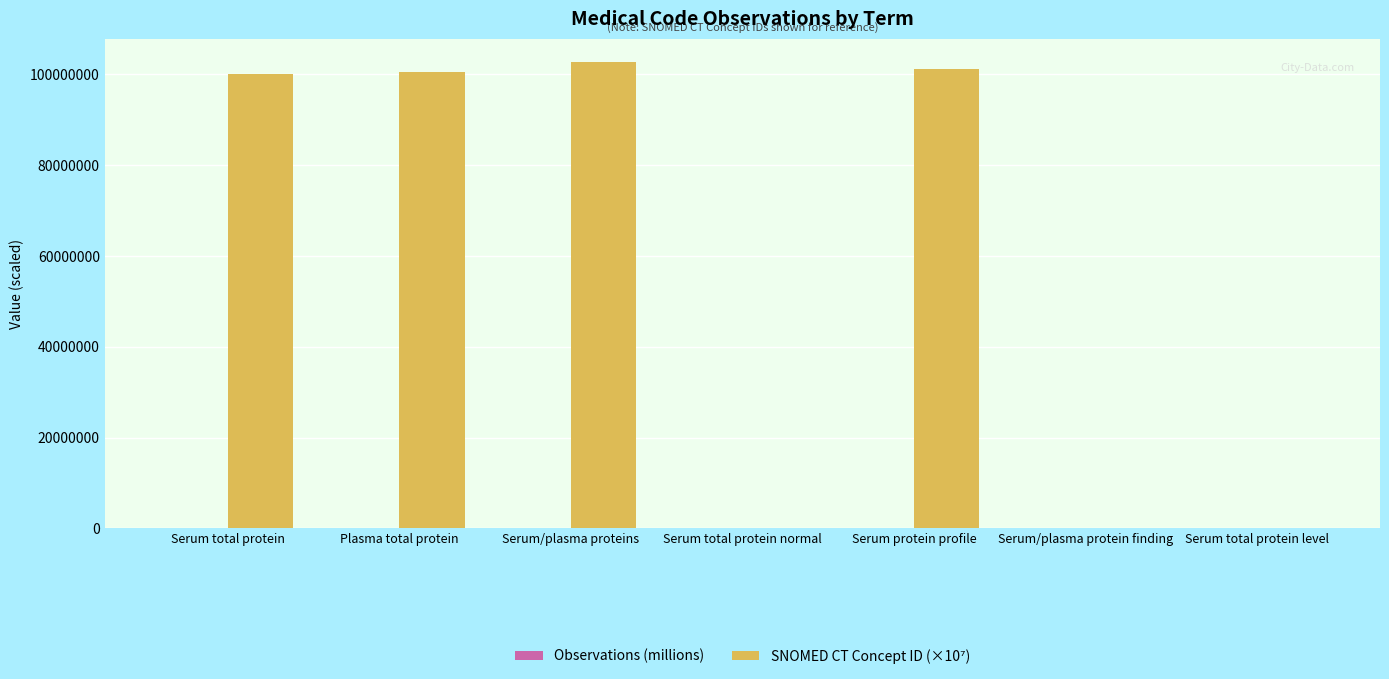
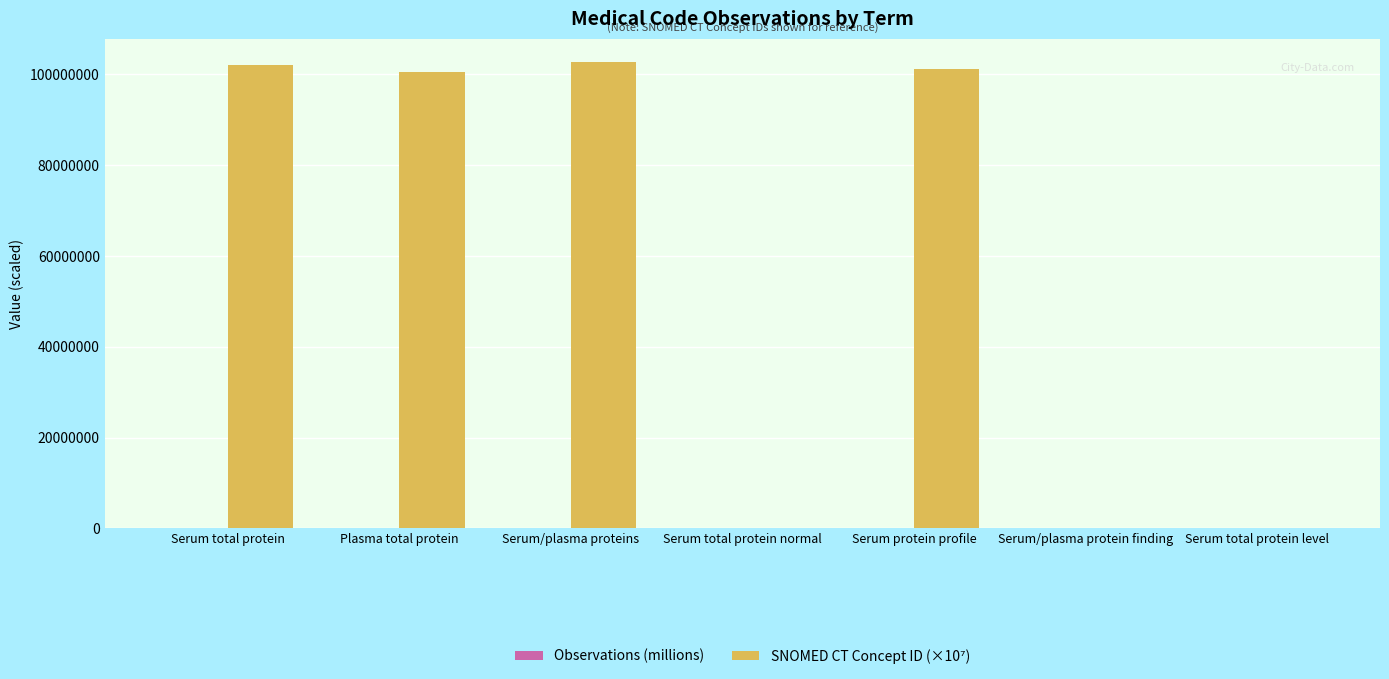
SNOMED CT Concept ID (×10⁷), Serum total protein: 100000000 -> 102000000
